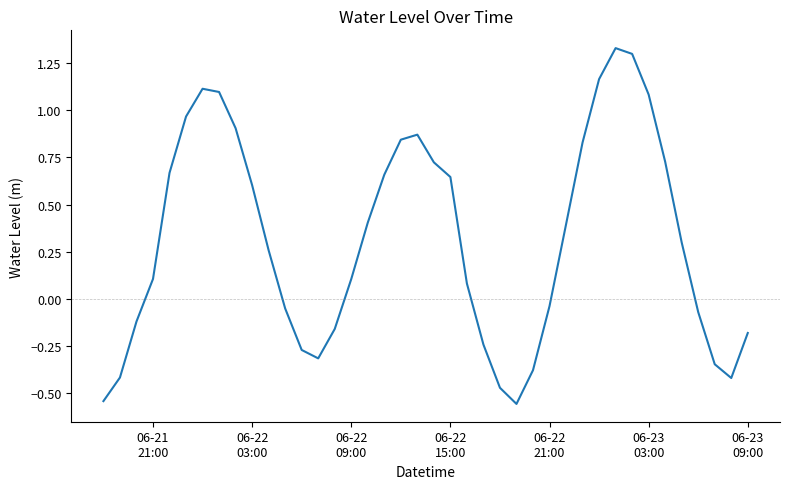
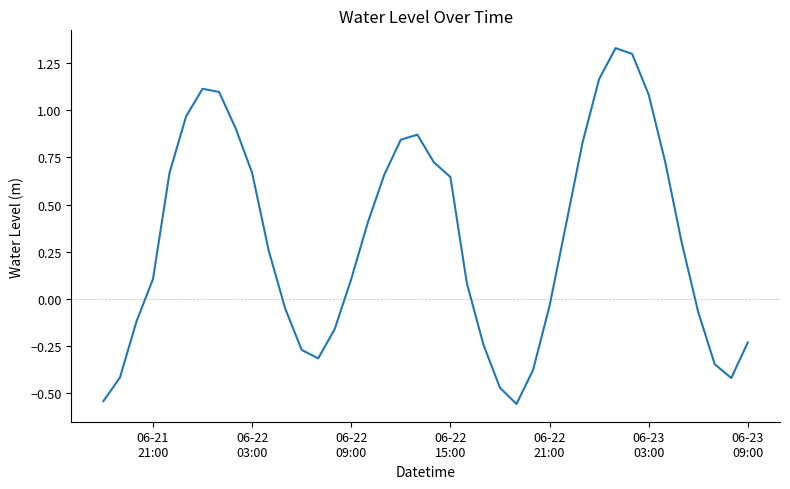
06-22 03:00: 0.60 -> 0.67
06-23 09:00: -0.18 -> -0.23
